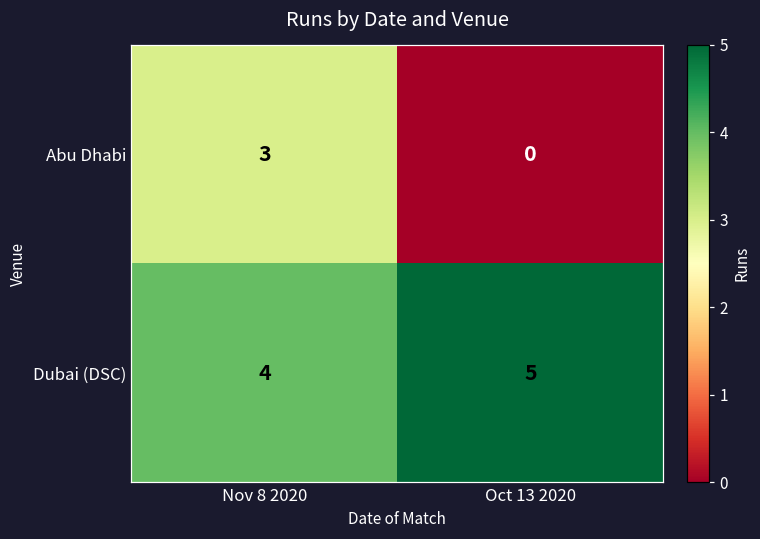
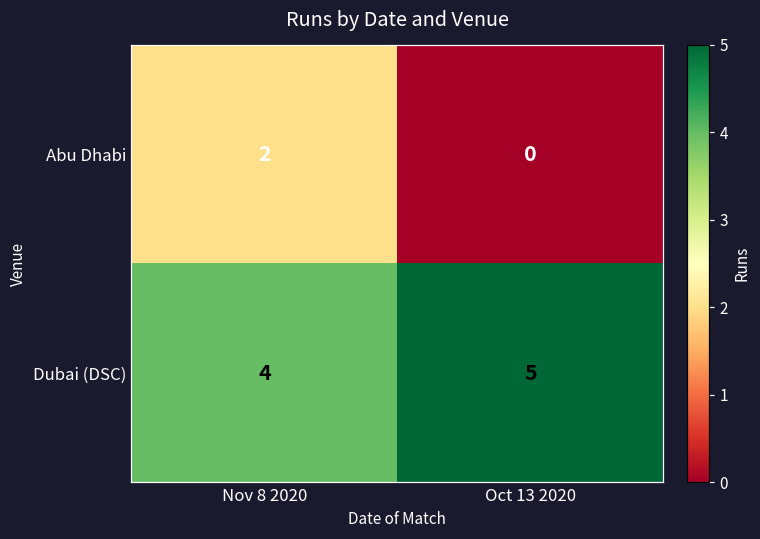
Abu Dhabi, Nov 8 2020: 3 -> 2
